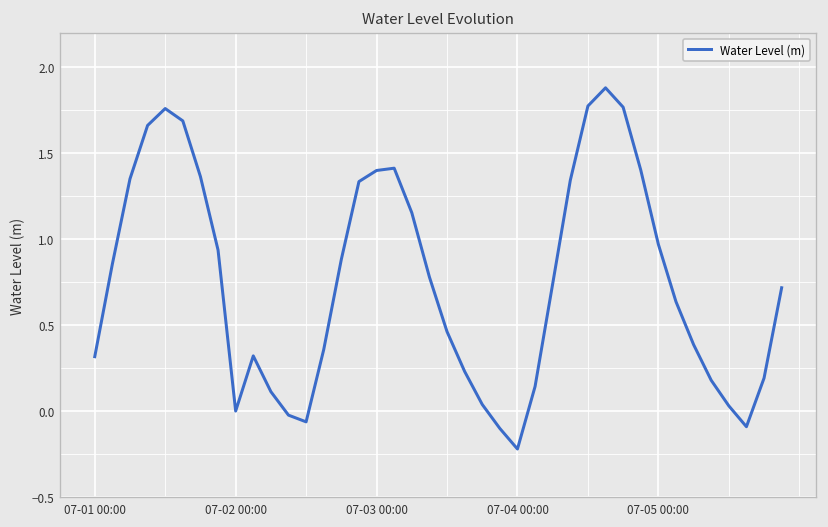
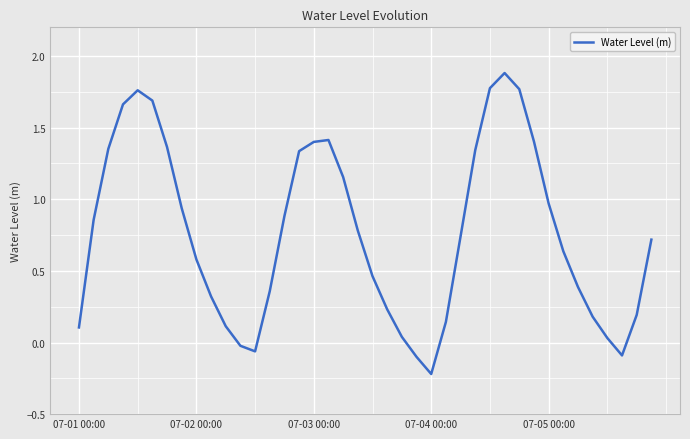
07-01 00:00: 0.32 -> 0.11
07-02 00:00: 0.00 -> 0.58
